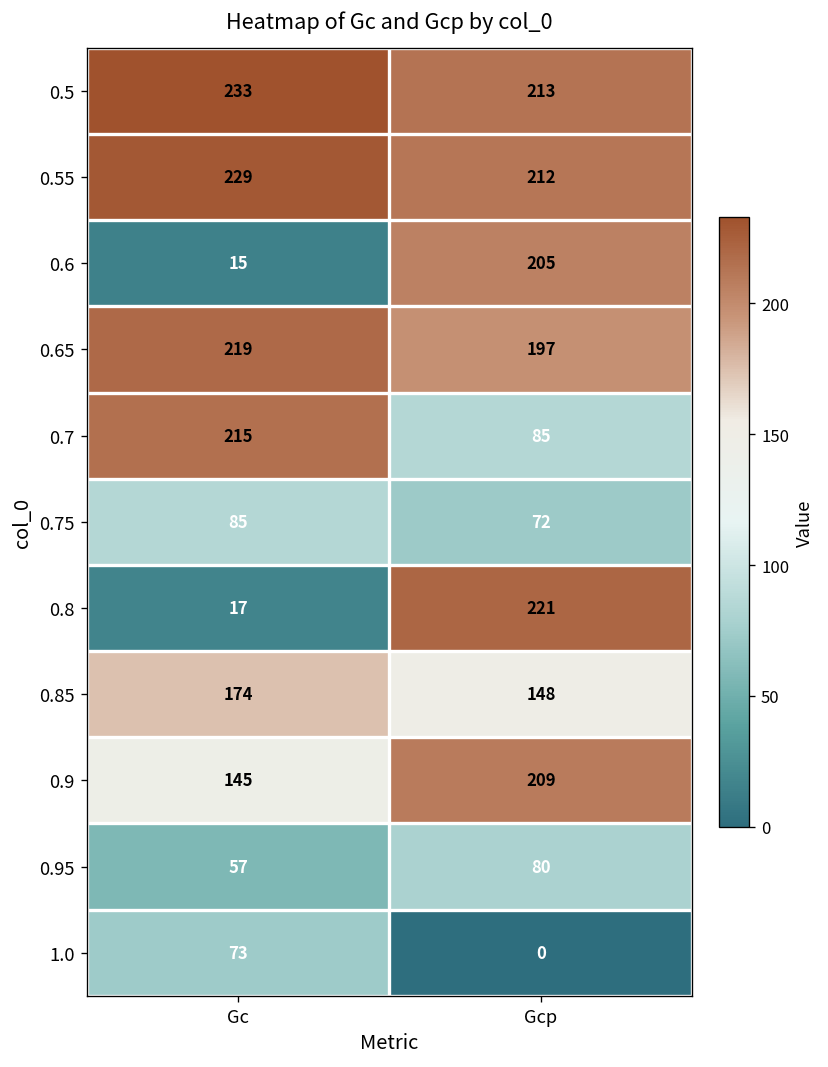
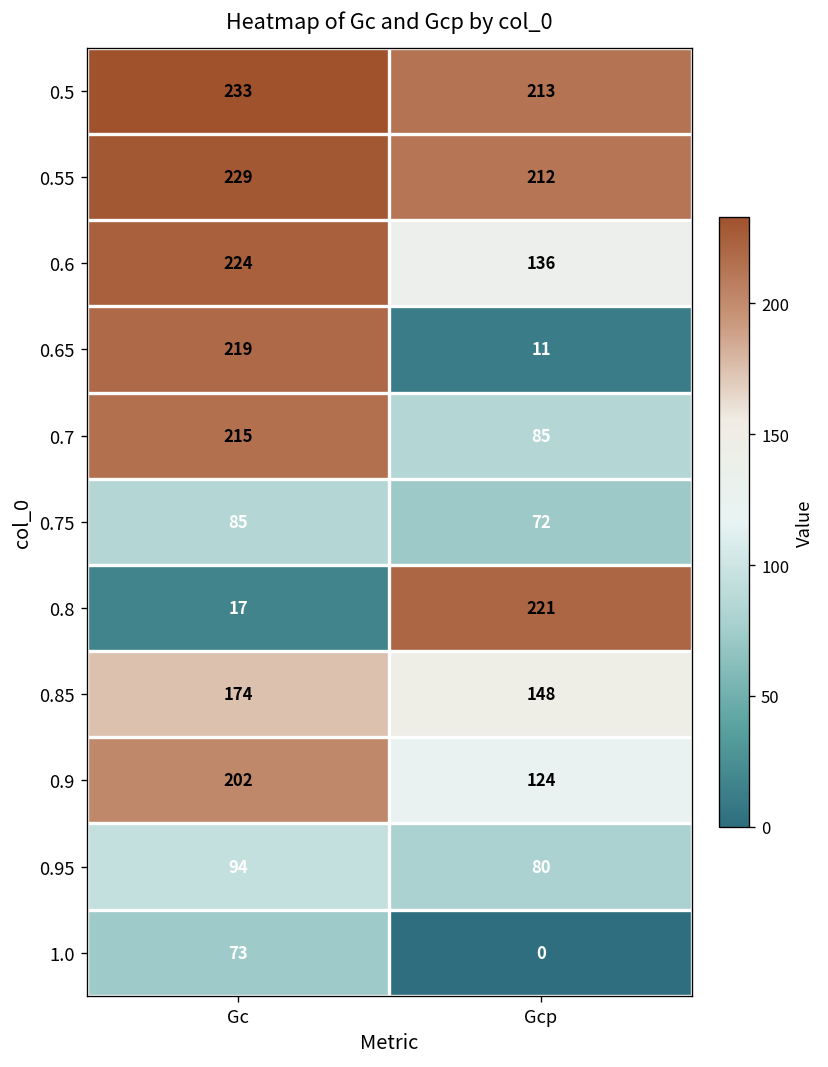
0.6, Gc: 15 -> 224
0.6, Gcp: 205 -> 136
0.65, Gcp: 197 -> 11
0.9, Gc: 145 -> 202
0.9, Gcp: 209 -> 124
0.95, Gc: 57 -> 94
